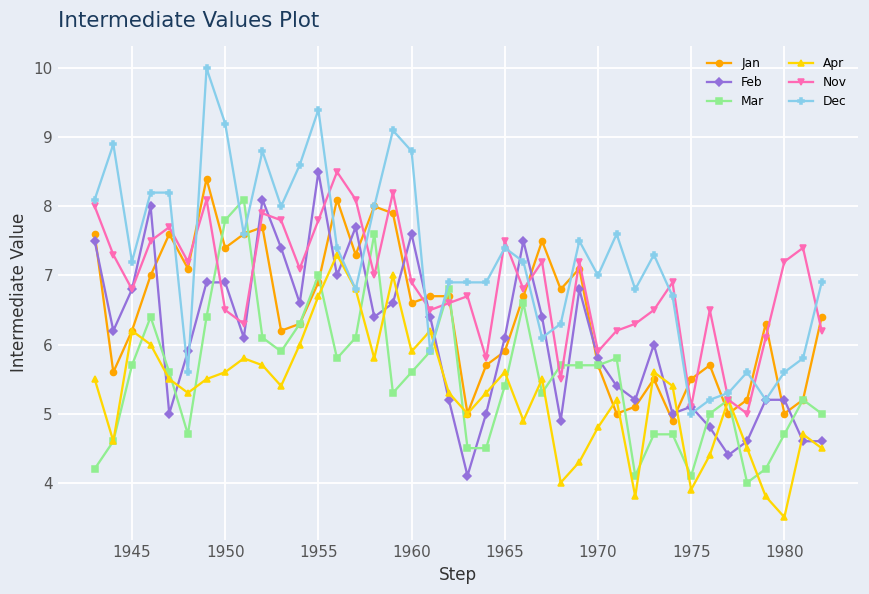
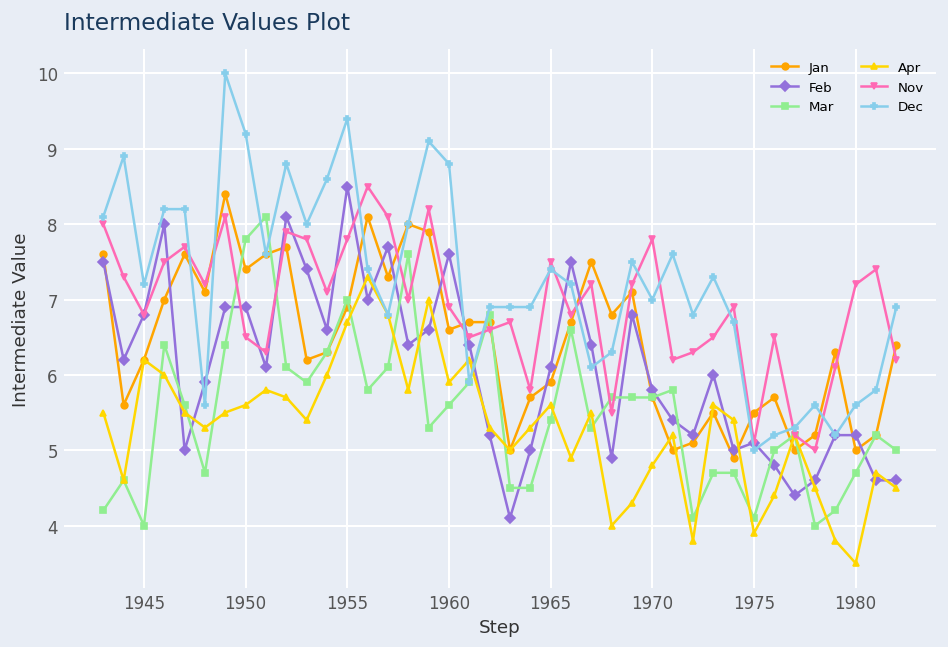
Mar, 1945: 5.7 -> 4.0
Nov, 1970: 5.9 -> 7.8
